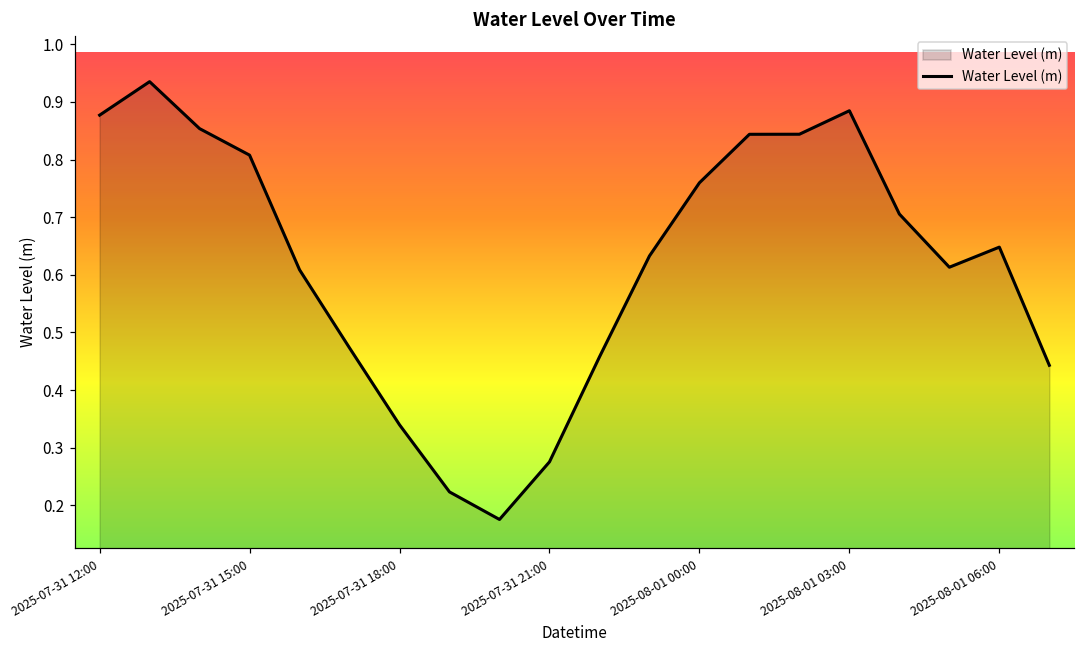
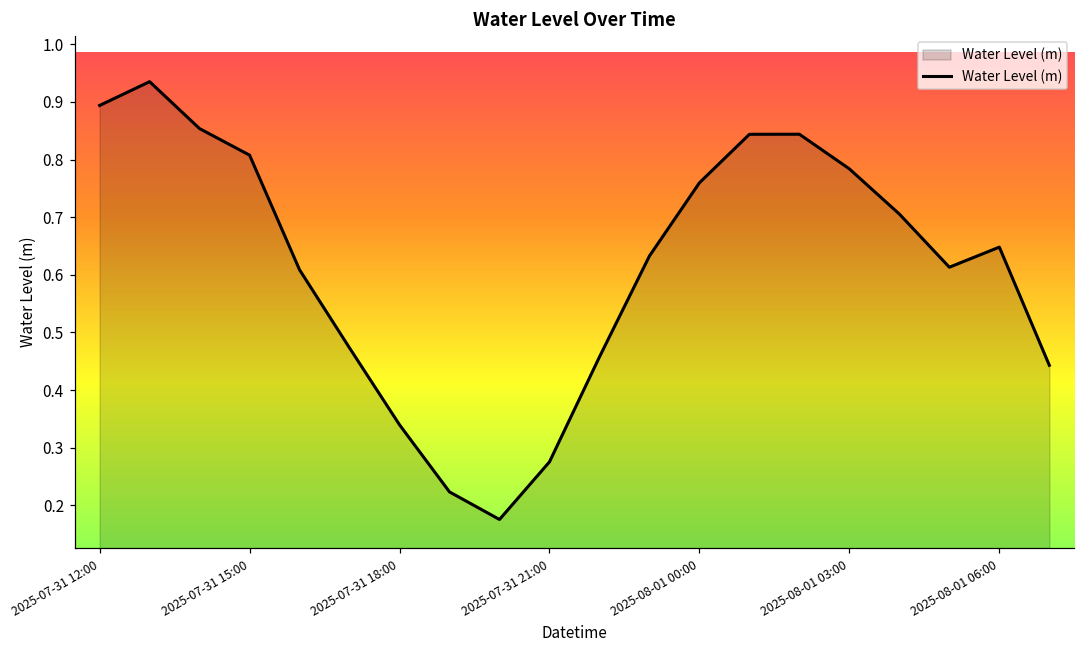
2025-07-31 12:00: 0.88 -> 0.89
2025-08-01 03:00: 0.88 -> 0.78
